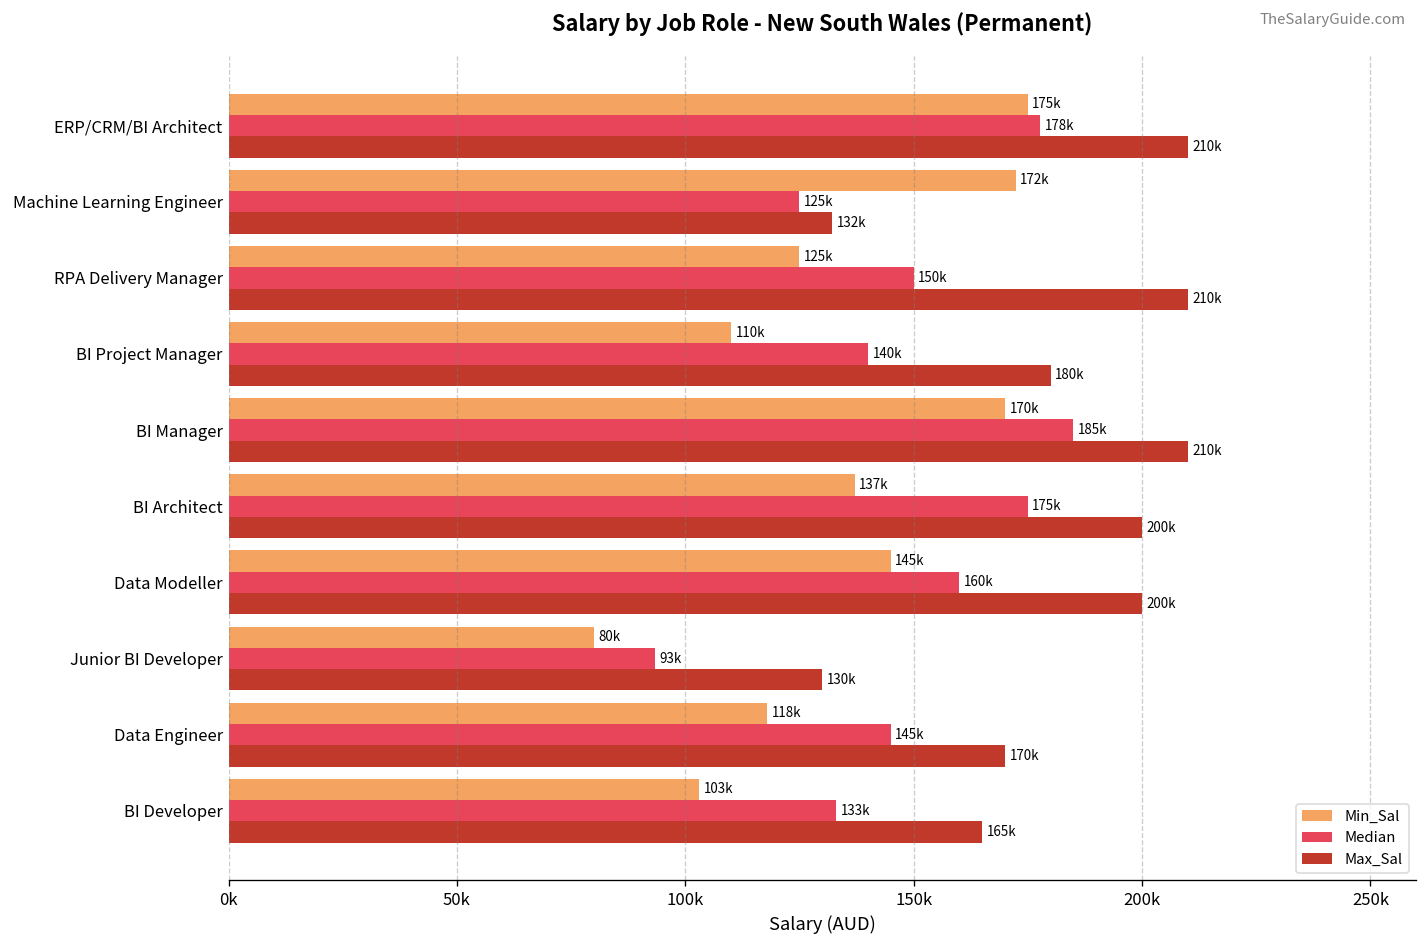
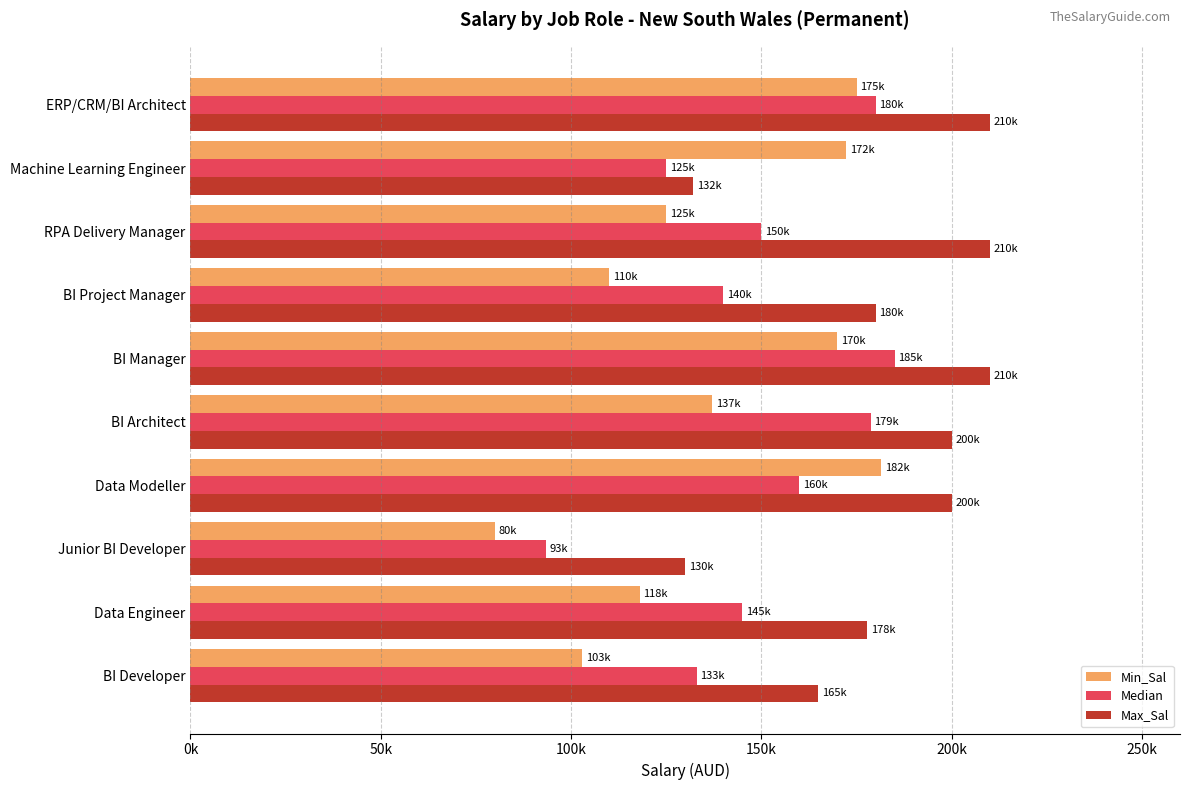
Median, ERP/CRM/BI Architect: 178k -> 180k
Median, BI Architect: 175k -> 179k
Min_Sal, Data Modeller: 145k -> 182k
Max_Sal, Data Engineer: 170k -> 178k
